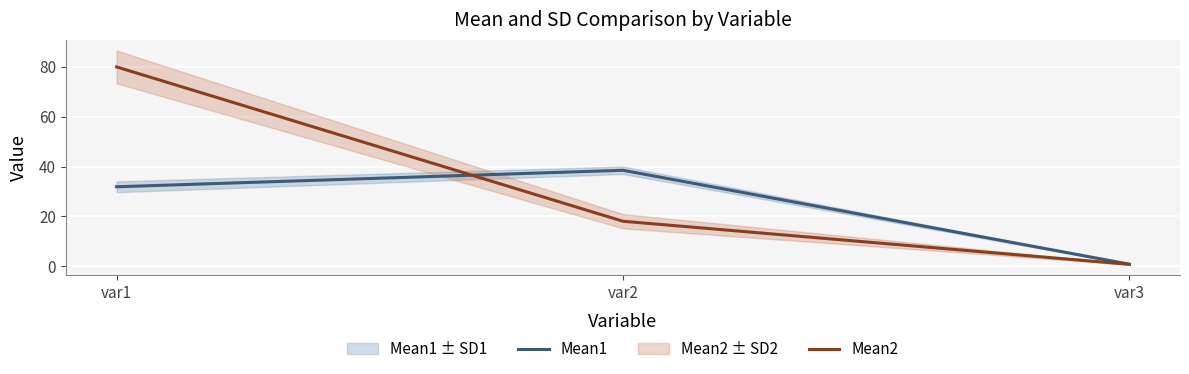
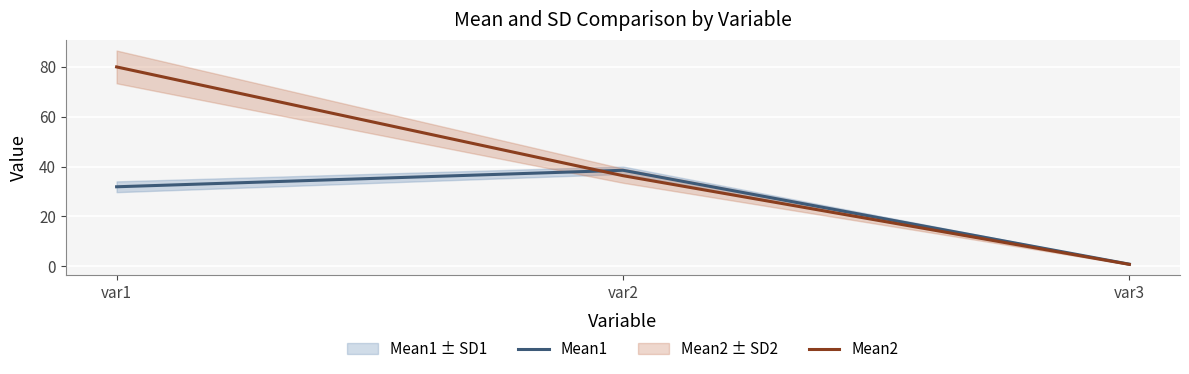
Mean2, var2: 18 -> 36
